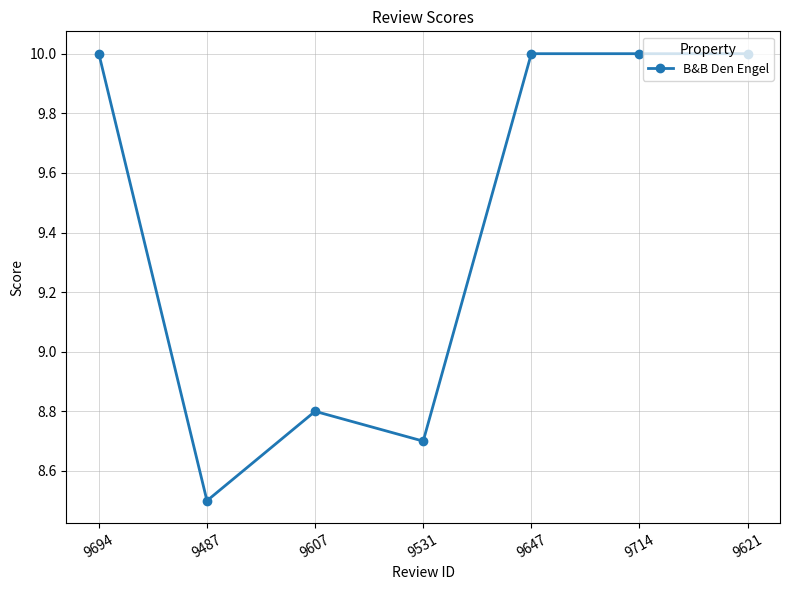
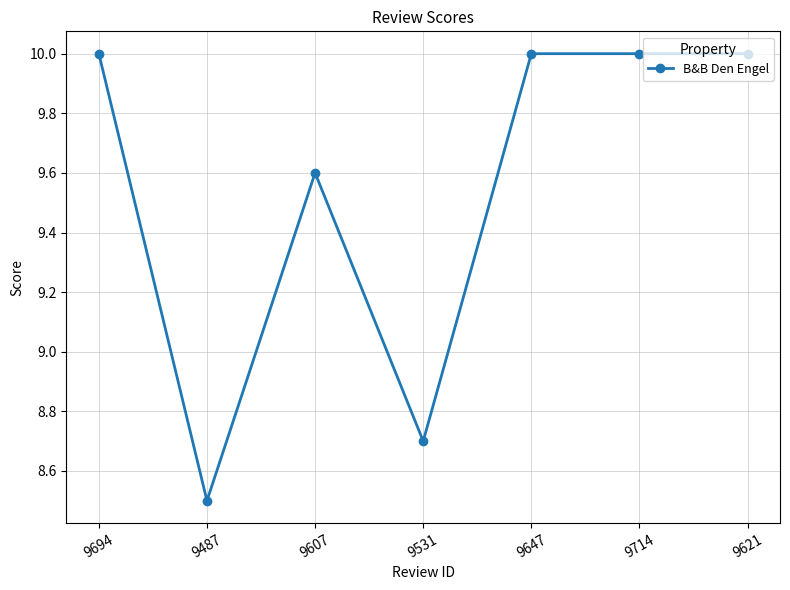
9607: 8.8 -> 9.6
